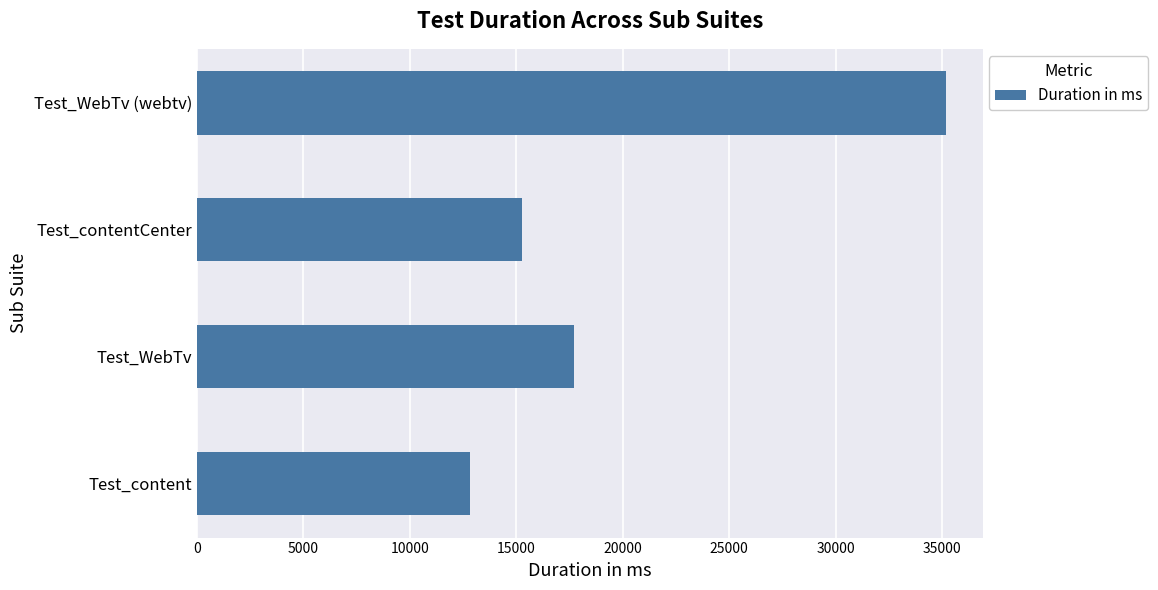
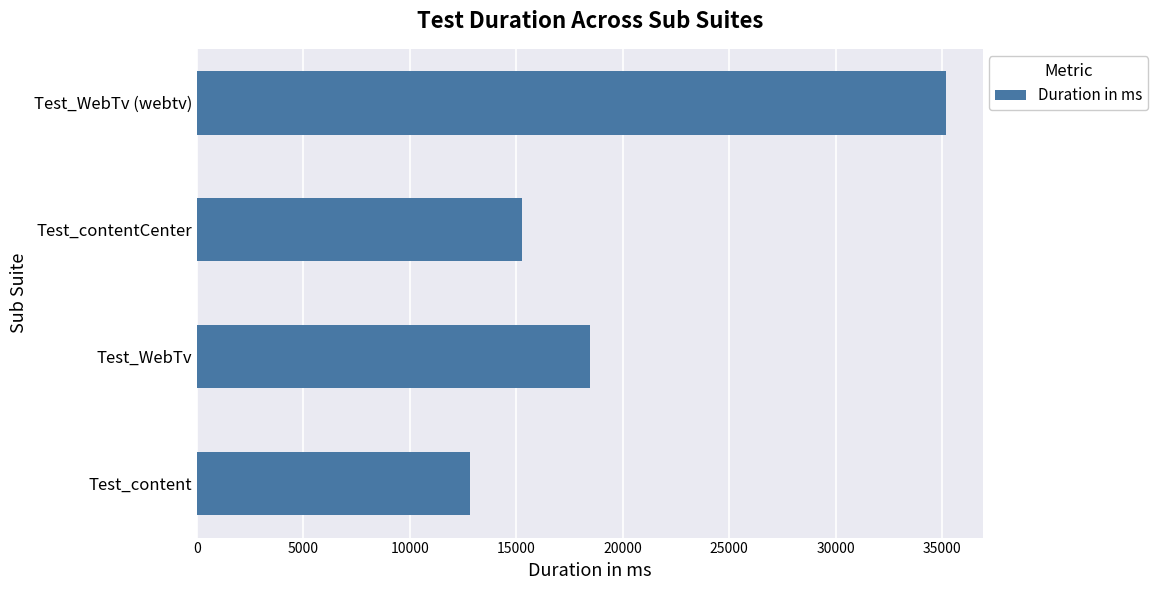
Test_WebTv: 17700 -> 18400
